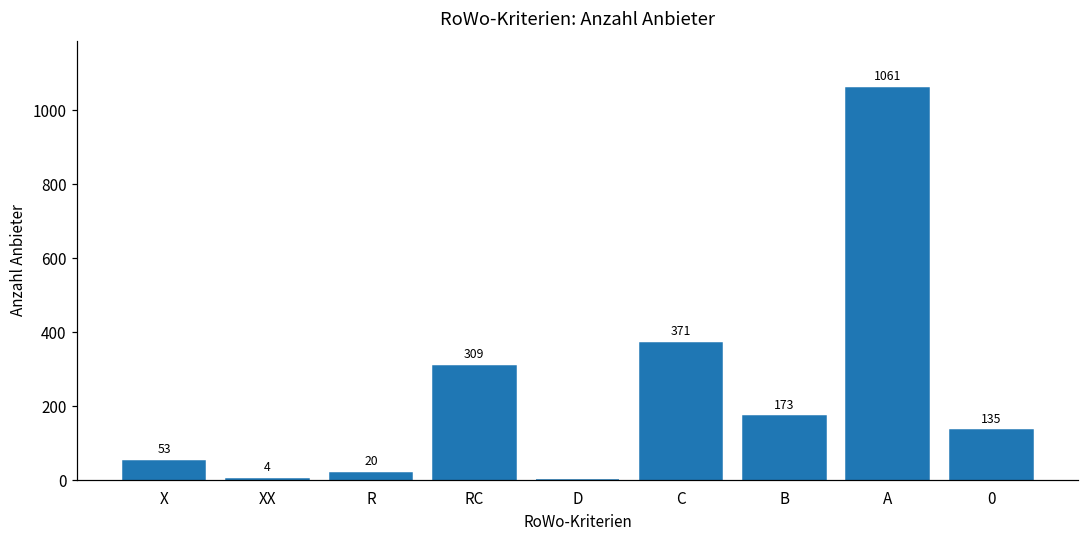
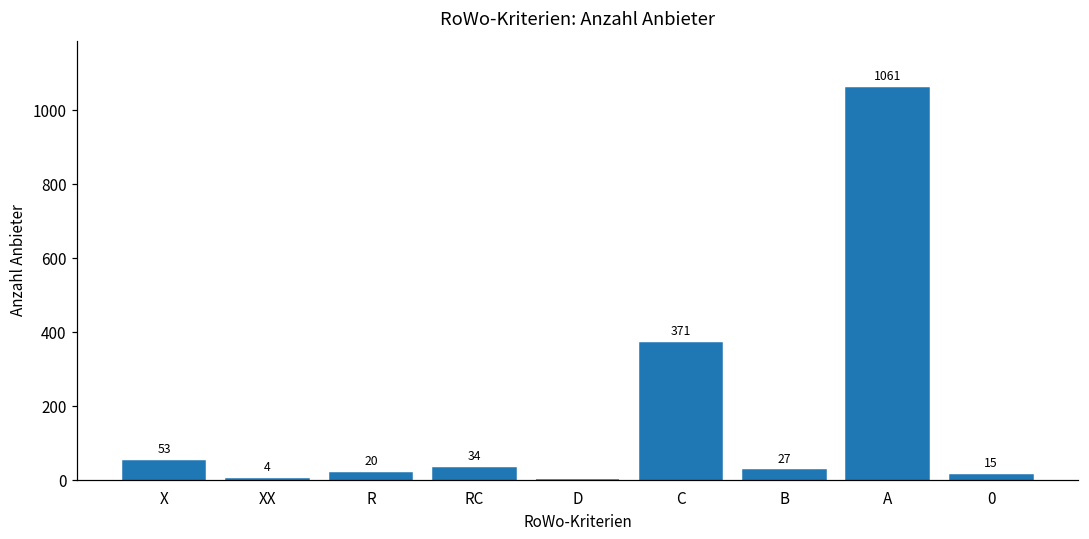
RC: 309 -> 34
B: 173 -> 27
0: 135 -> 15
